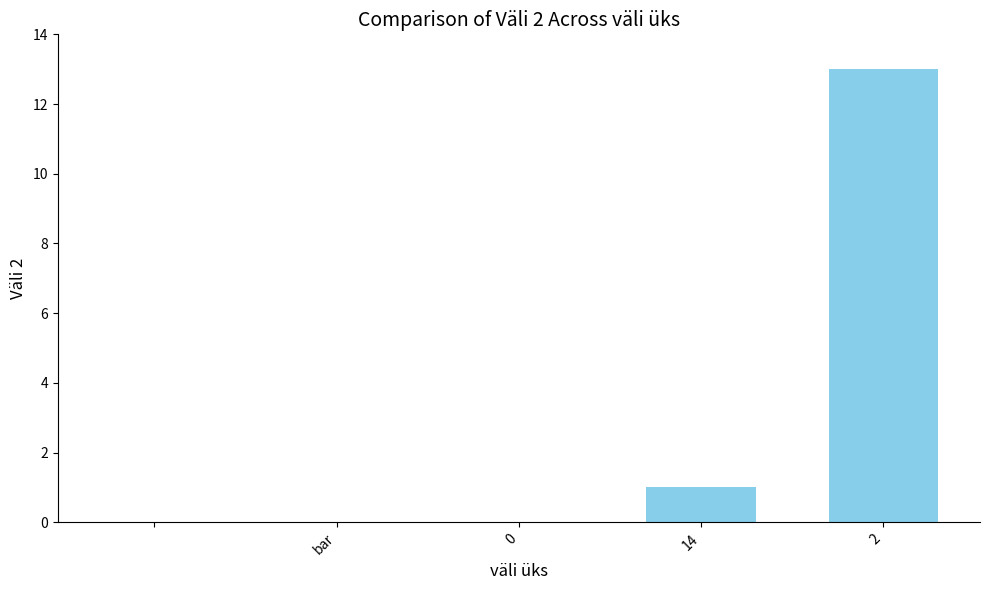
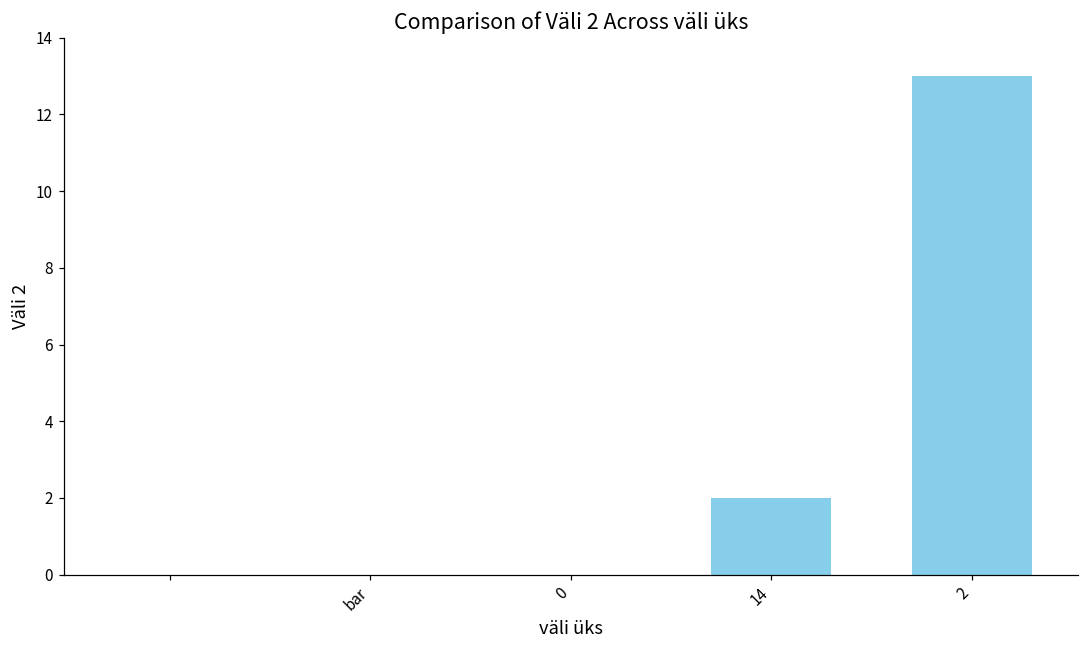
14: 1 -> 2
